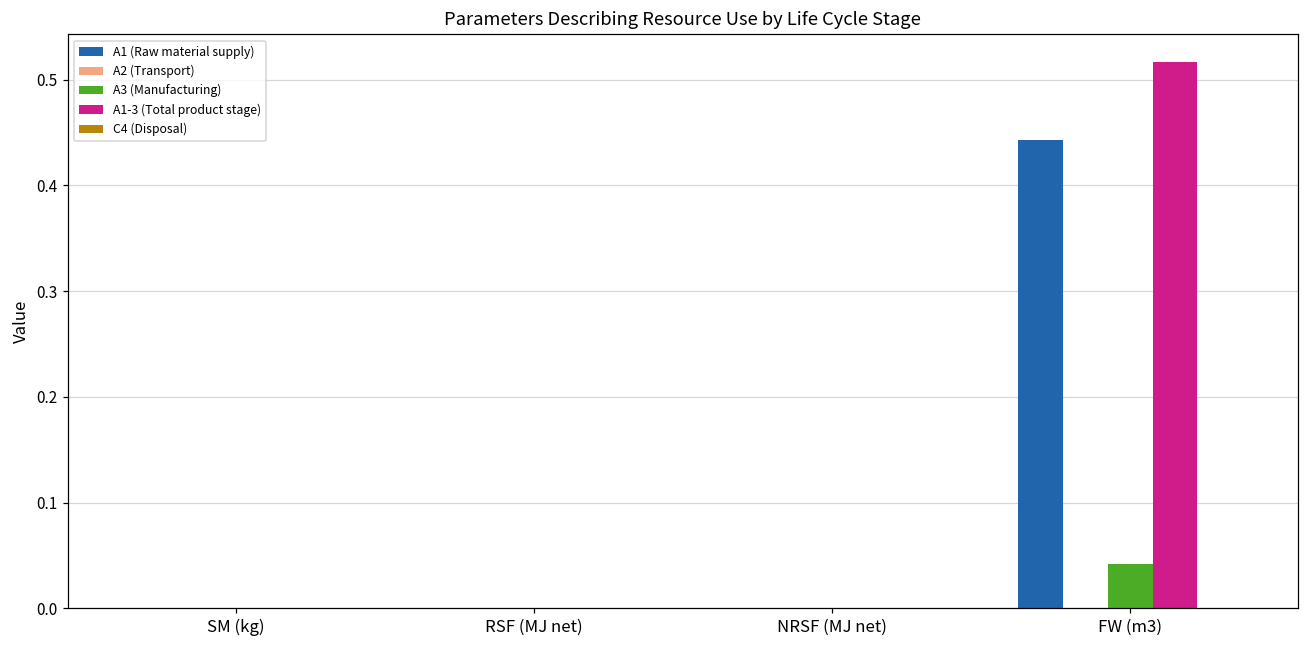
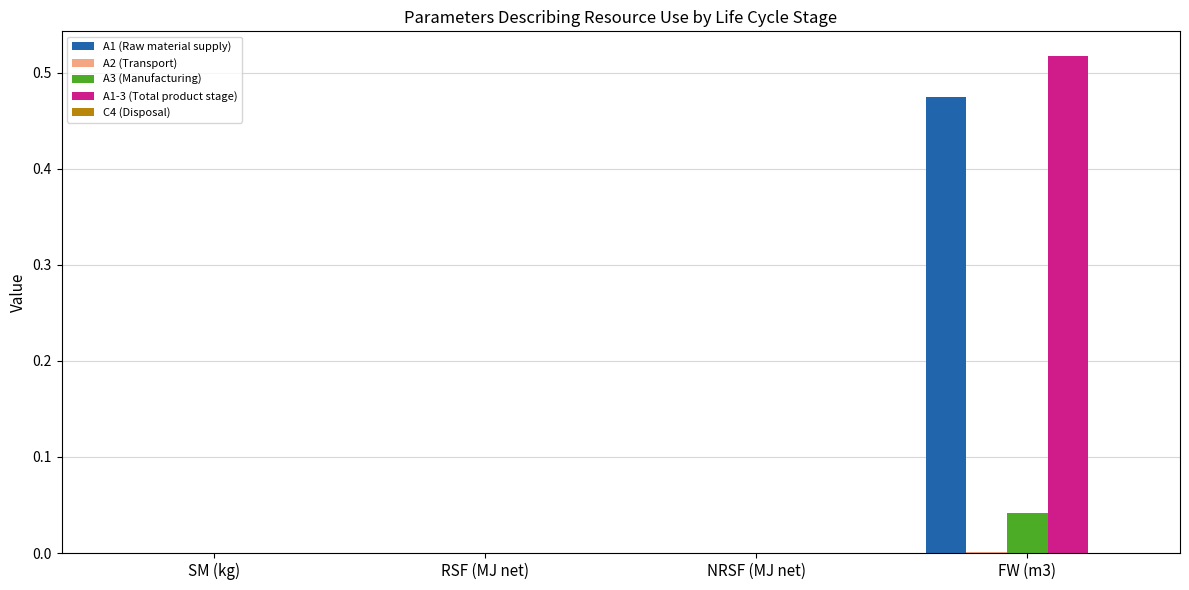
A1 (Raw material supply), FW (m3): 0.44 -> 0.48
